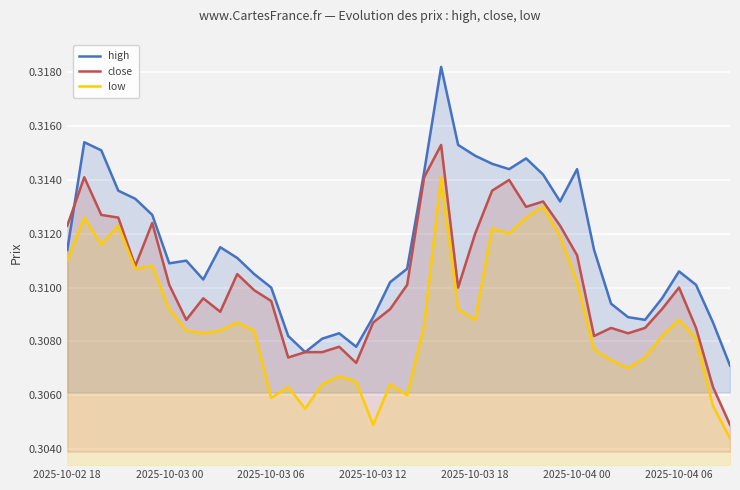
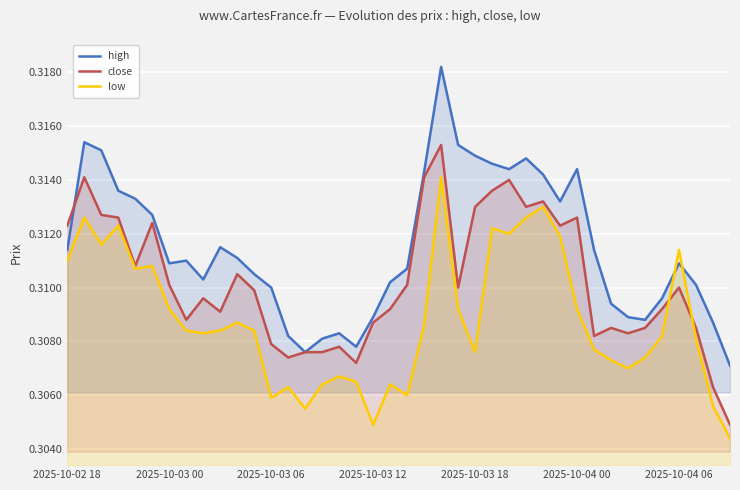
close, 2025-10-03 06: 0.3095 -> 0.3079
close, 2025-10-03 18: 0.312 -> 0.313
low, 2025-10-03 18: 0.3088 -> 0.3076
close, 2025-10-04 00: 0.3112 -> 0.3126
low, 2025-10-04 00: 0.3102 -> 0.3092
high, 2025-10-04 06: 0.3106 -> 0.3109
low, 2025-10-04 06: 0.3088 -> 0.3114
